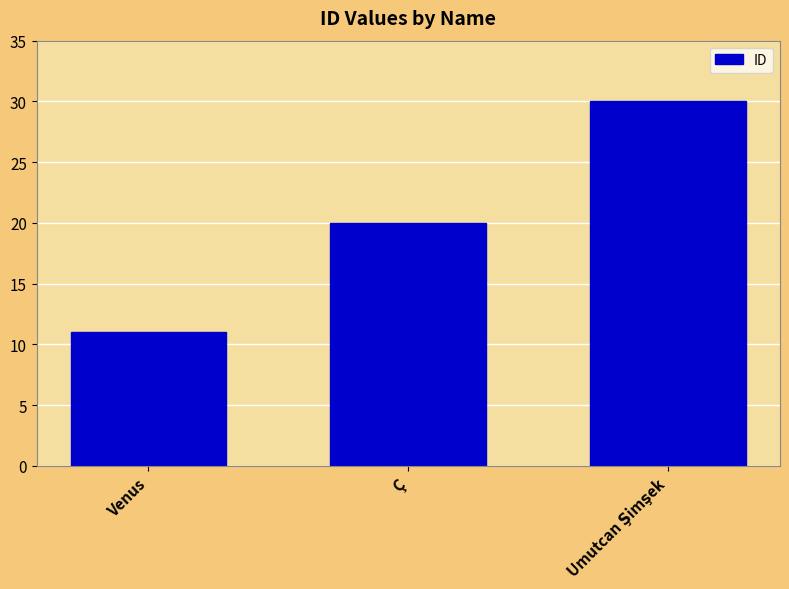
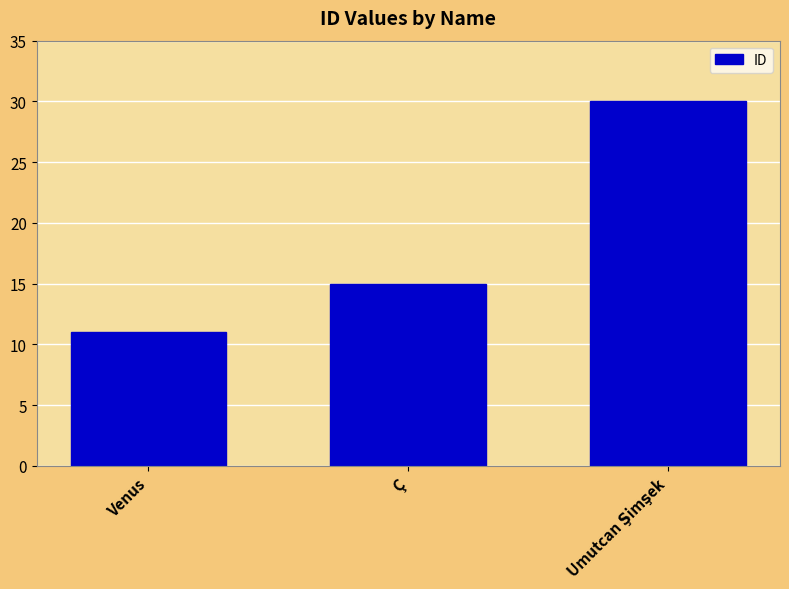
Ç: 20 -> 15
